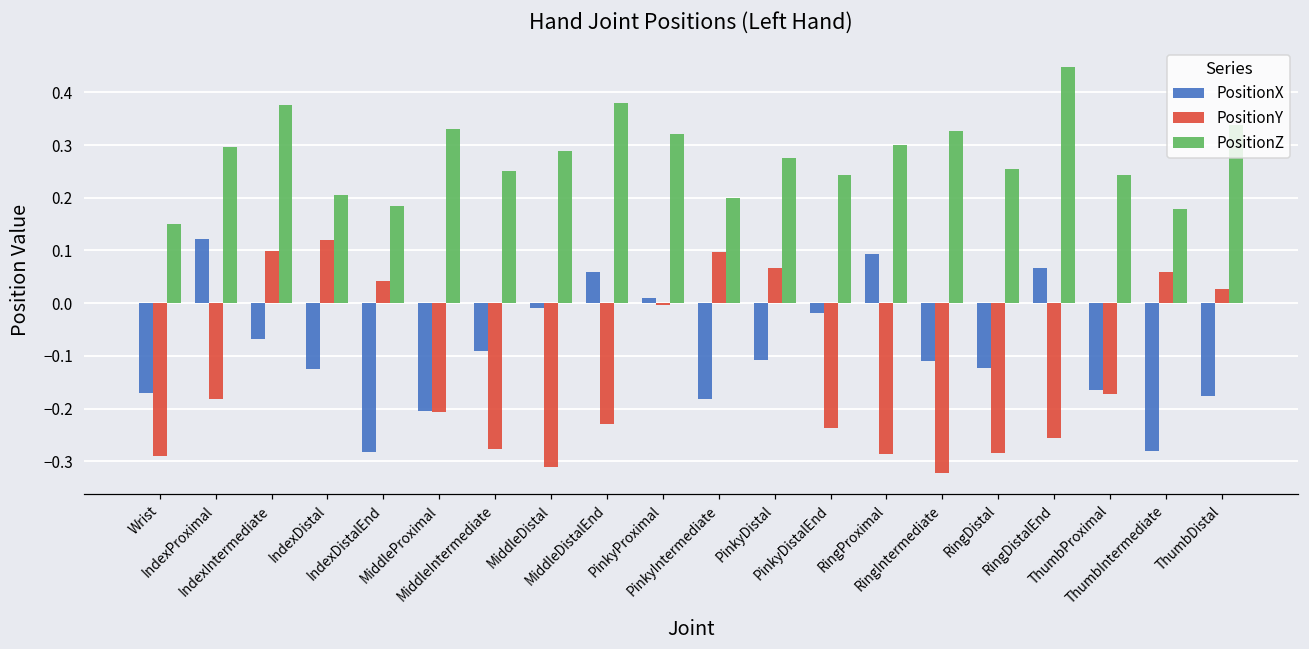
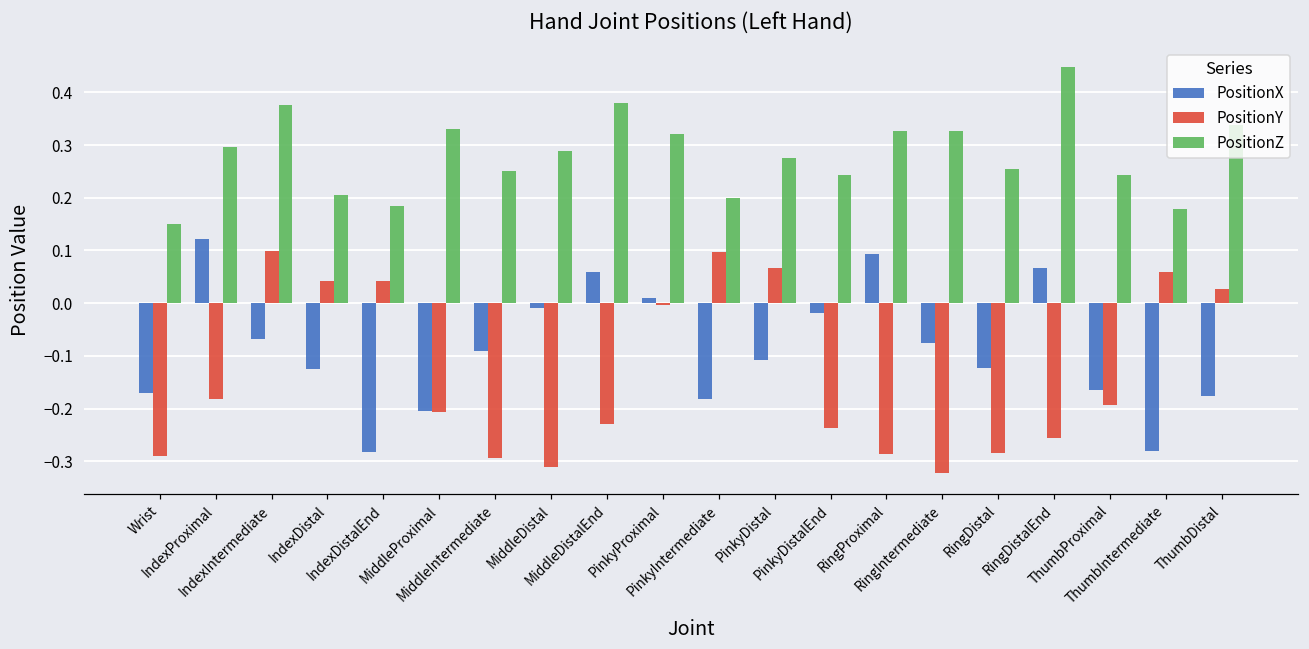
PositionY, IndexDistal: 0.12 -> 0.04
PositionY, MiddleIntermediate: -0.28 -> -0.29
PositionZ, RingProximal: 0.30 -> 0.33
PositionX, RingIntermediate: -0.11 -> -0.08
PositionY, ThumbProximal: -0.17 -> -0.19
